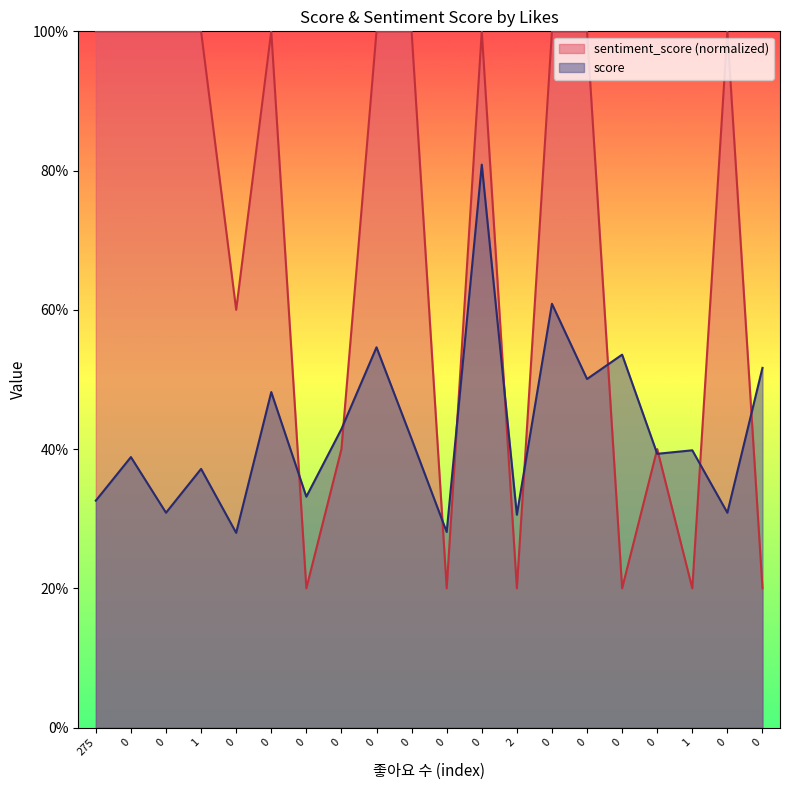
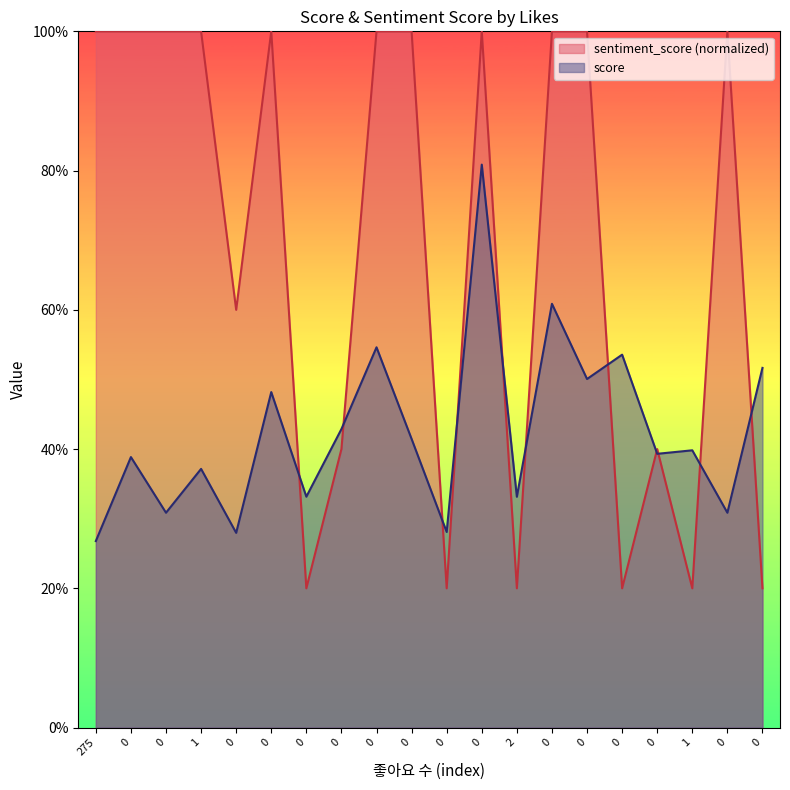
score, 275: 33% -> 27%
score, 2: 31% -> 33%
